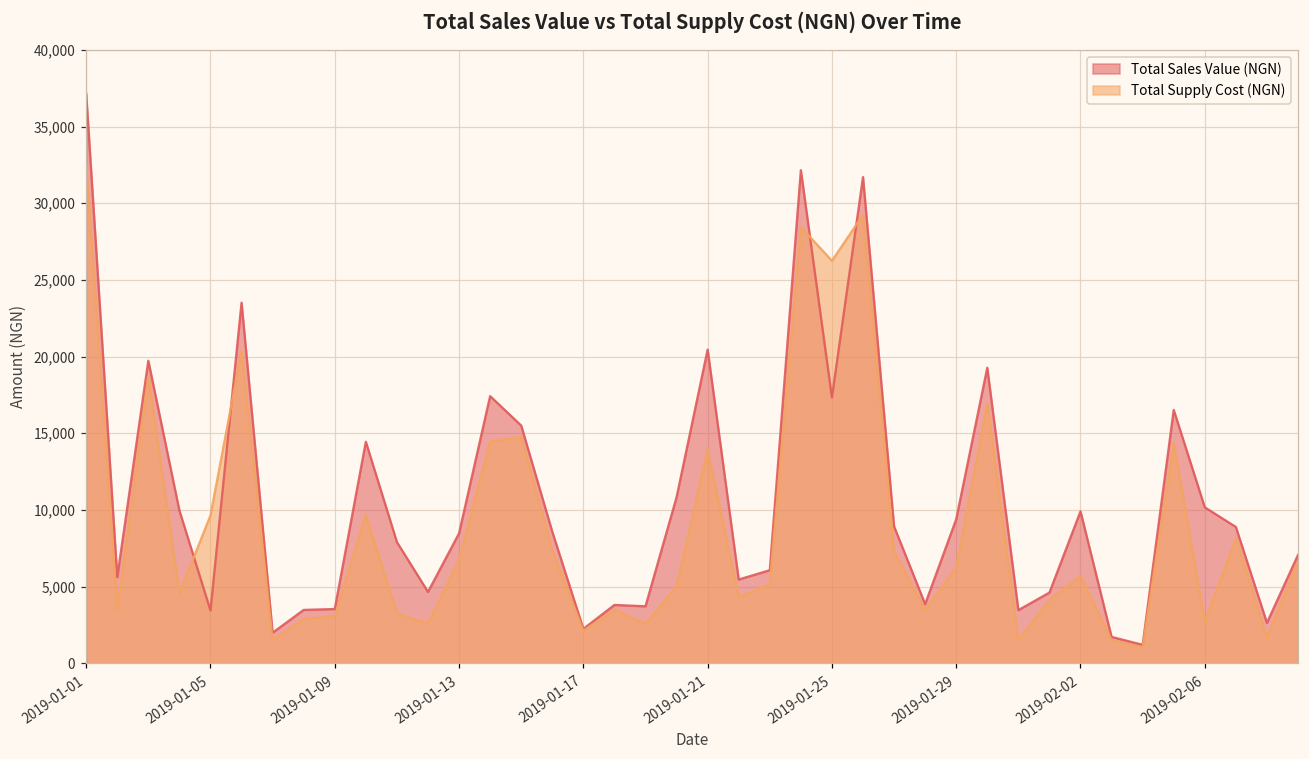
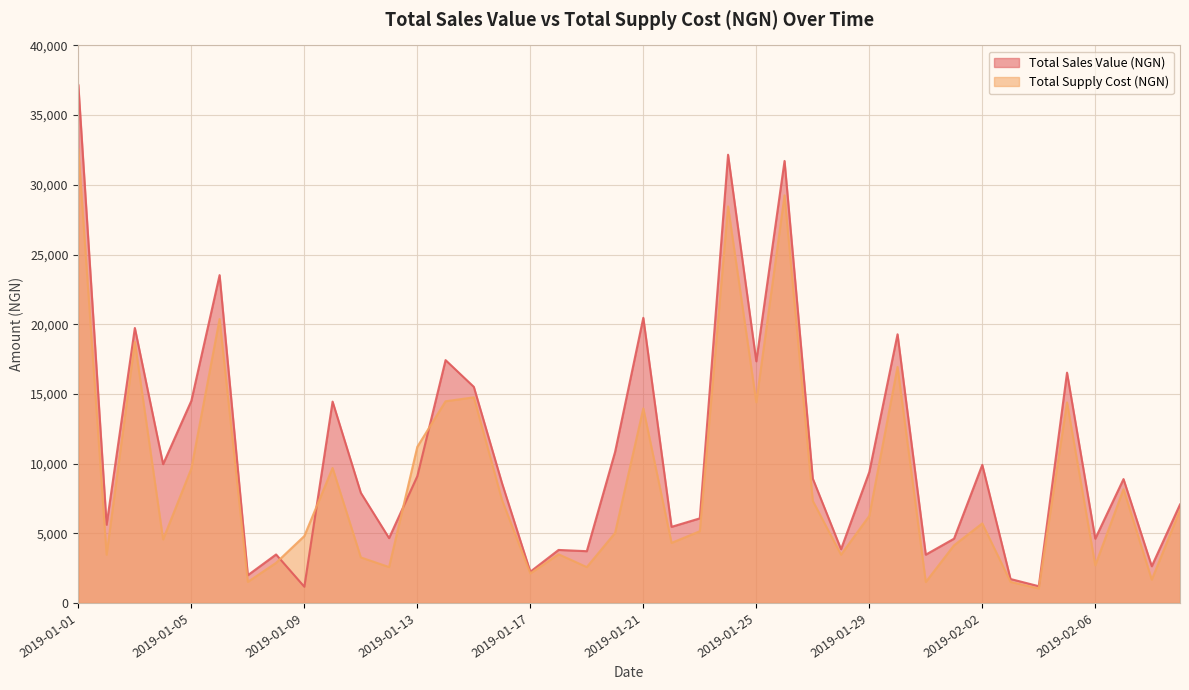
Total Sales Value (NGN), 2019-01-05: 3,400 -> 14,500
Total Sales Value (NGN), 2019-01-09: 3,500 -> 1,200
Total Supply Cost (NGN), 2019-01-09: 3,100 -> 4,800
Total Sales Value (NGN), 2019-01-13: 8,500 -> 9,100
Total Supply Cost (NGN), 2019-01-13: 6,700 -> 11,200
Total Supply Cost (NGN), 2019-01-25: 26,200 -> 14,400
Total Sales Value (NGN), 2019-02-06: 10,200 -> 4,600
